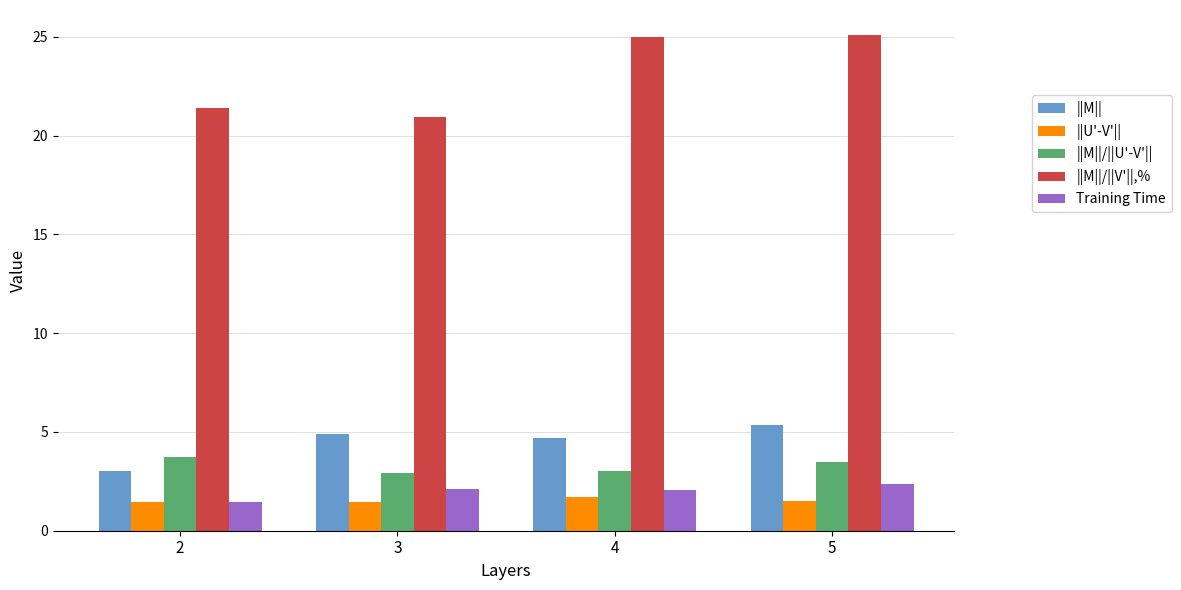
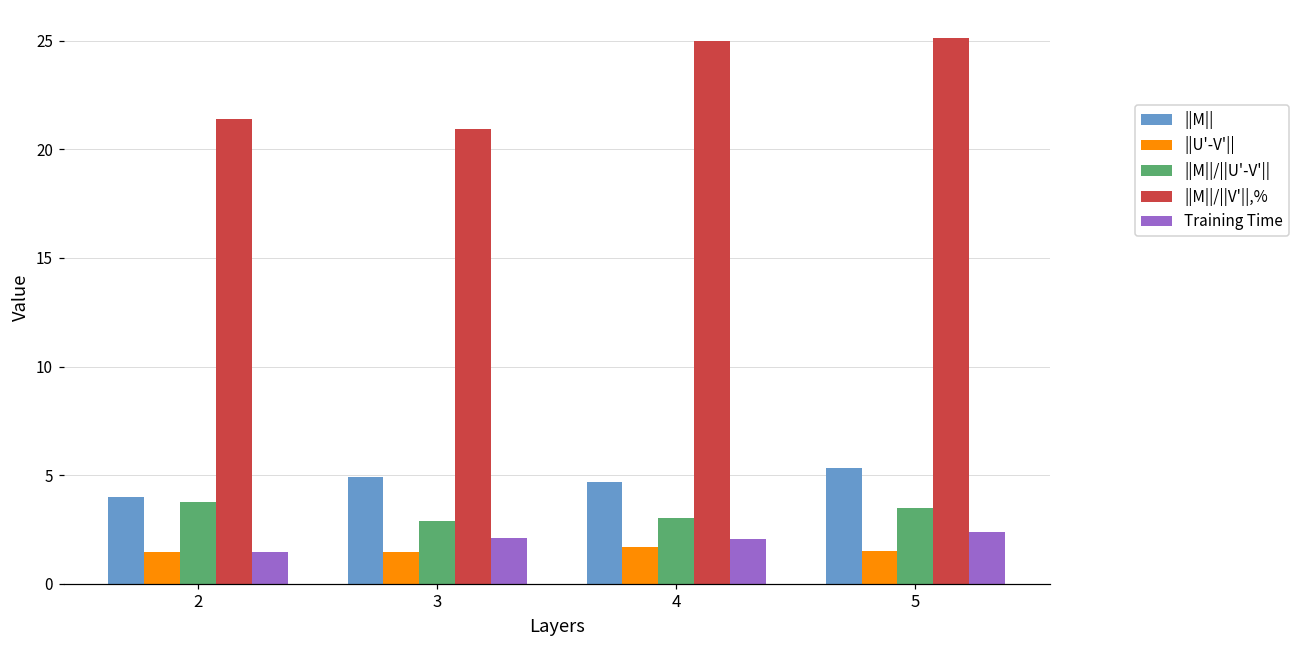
||M||, 2: 3.0 -> 4.0
